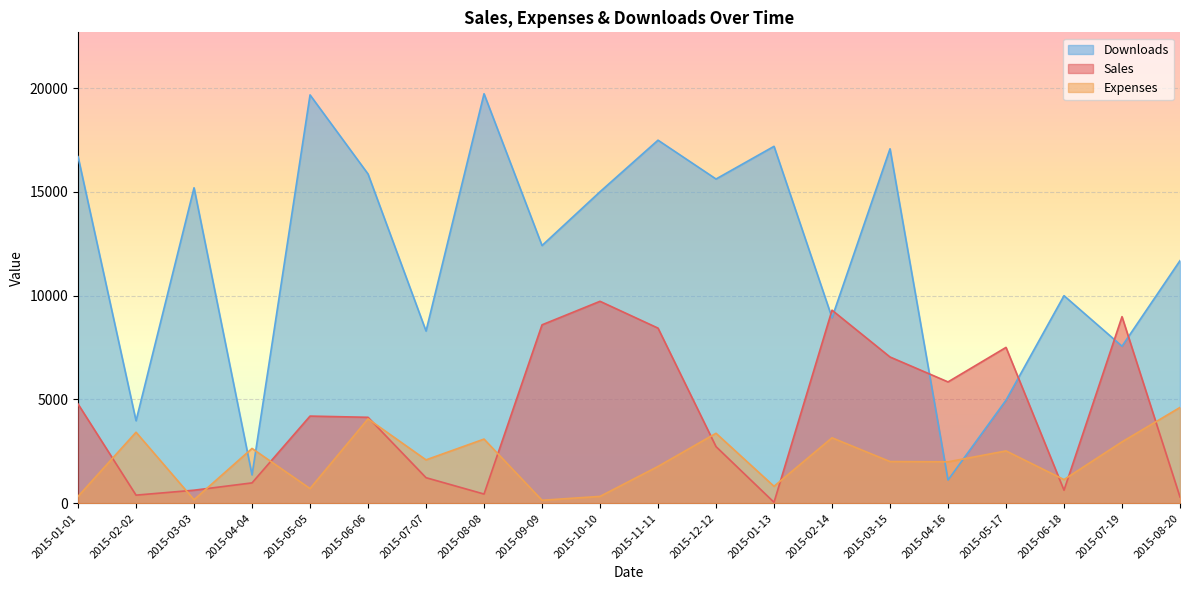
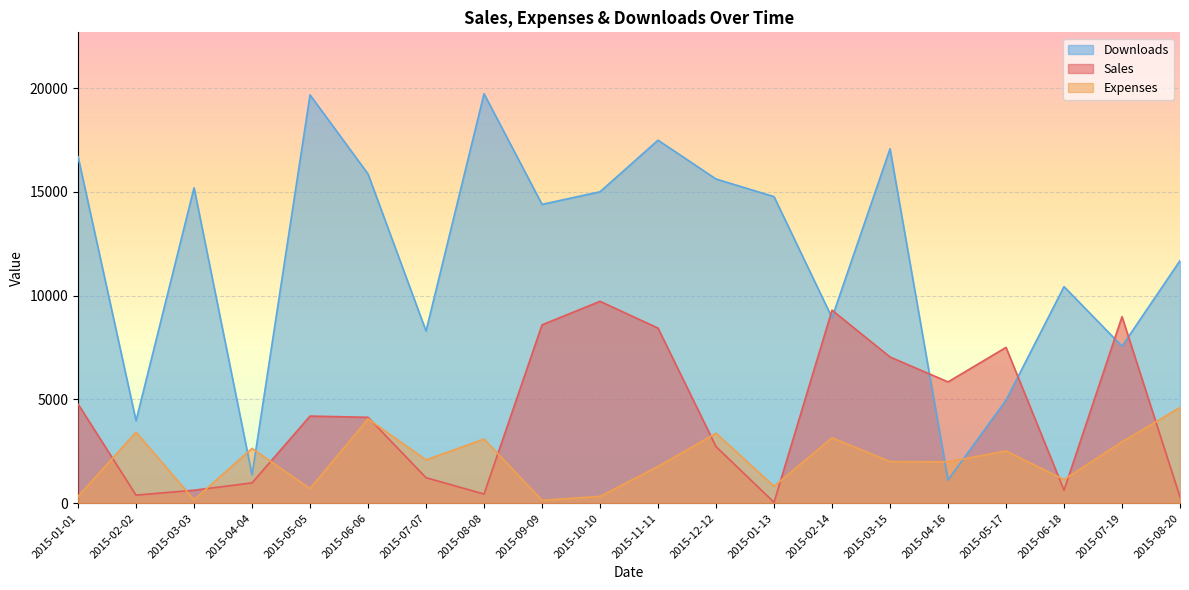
Downloads, 2015-09-09: 12400 -> 14400
Downloads, 2015-01-13: 17200 -> 14800
Downloads, 2015-06-18: 10000 -> 10400
